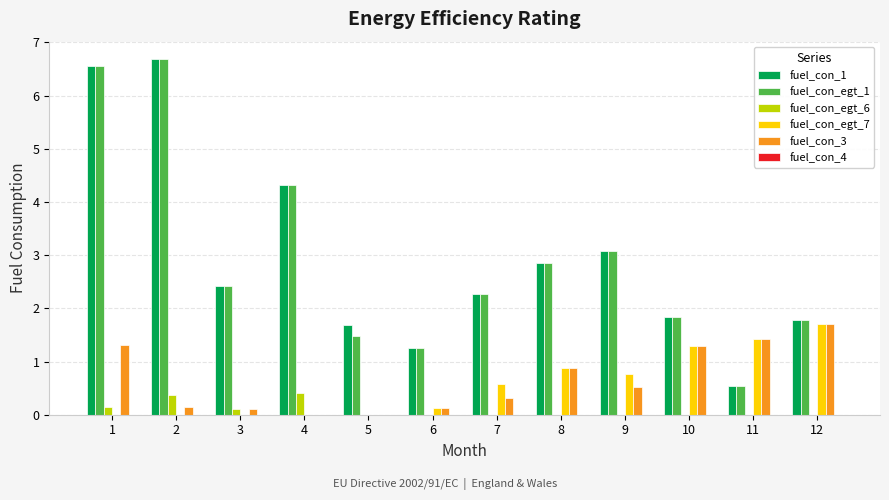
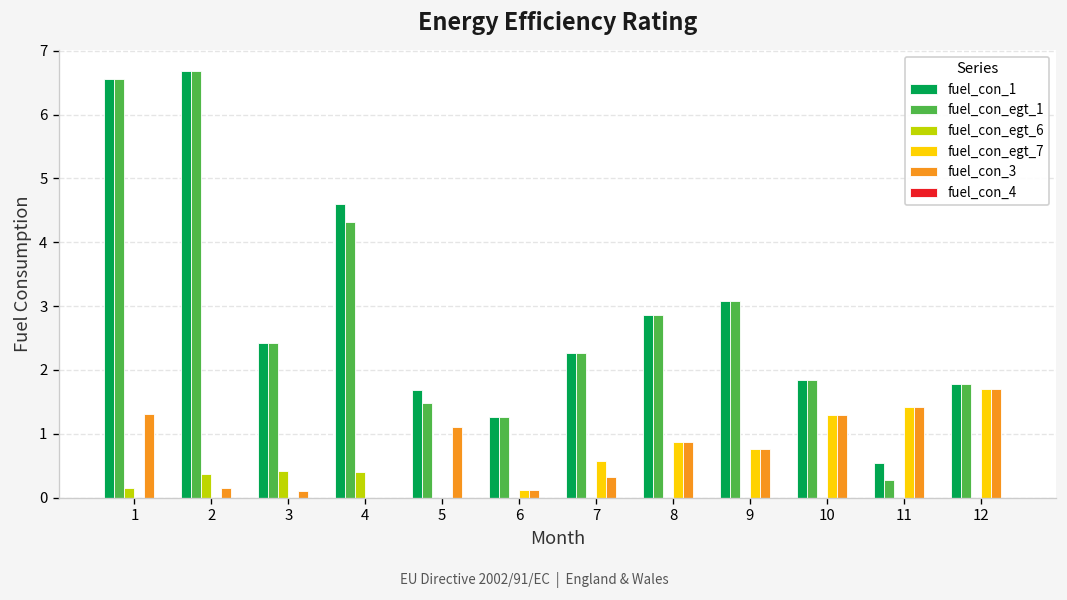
fuel_con_egt_6, 3: 0.1 -> 0.4
fuel_con_1, 4: 4.3 -> 4.6
fuel_con_3, 5: 0.0 -> 1.1
fuel_con_3, 9: 0.5 -> 0.8
fuel_con_egt_1, 11: 0.5 -> 0.3
